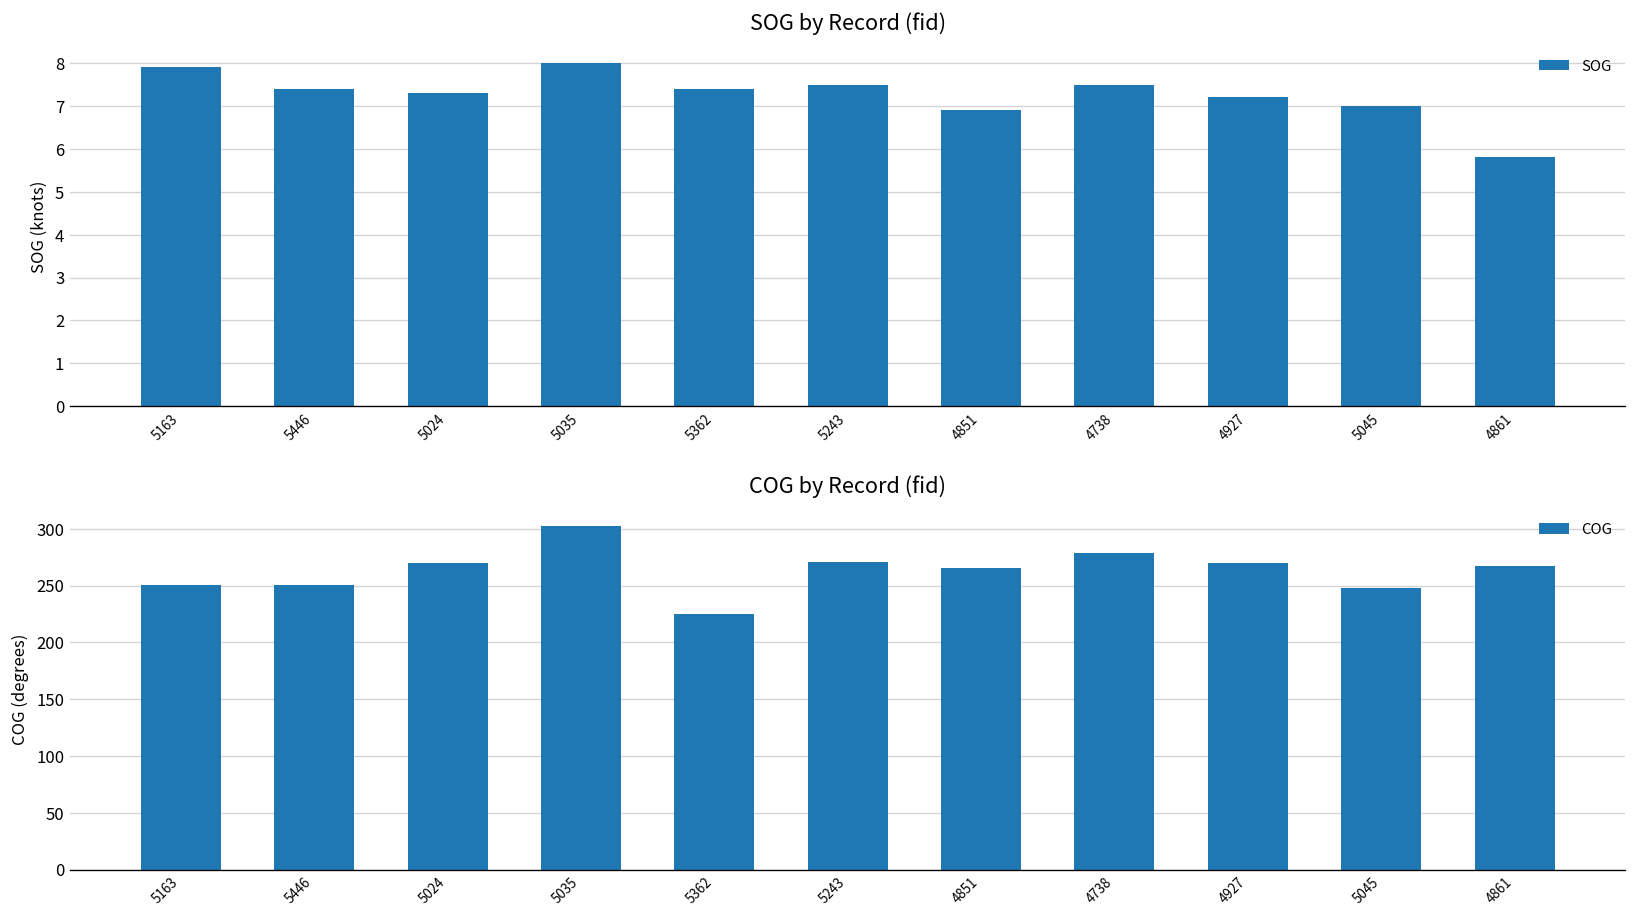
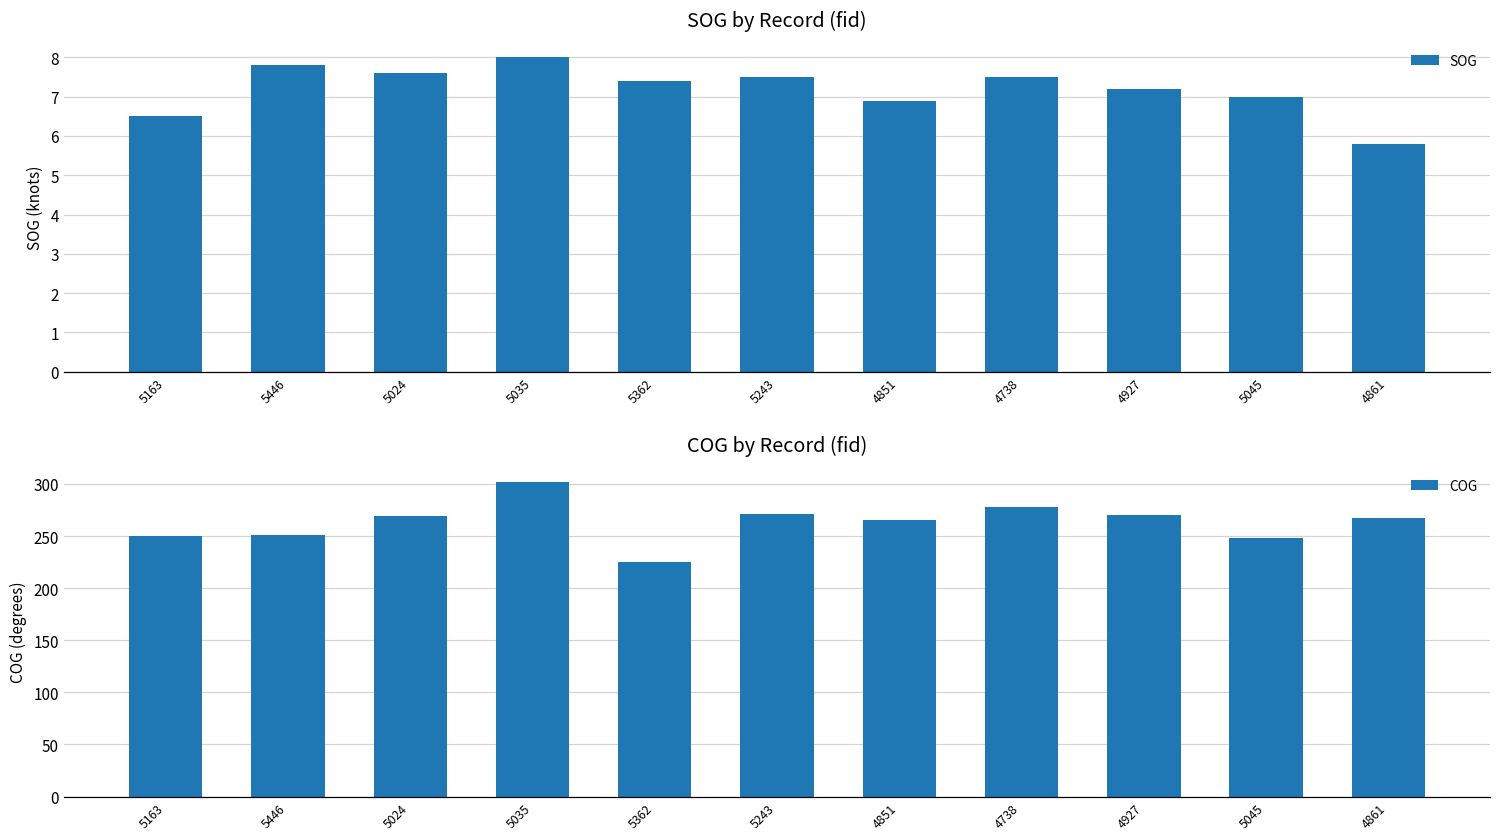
SOG by Record (fid), 5163: 7.9 -> 6.5
SOG by Record (fid), 5446: 7.4 -> 7.8
SOG by Record (fid), 5024: 7.3 -> 7.6
